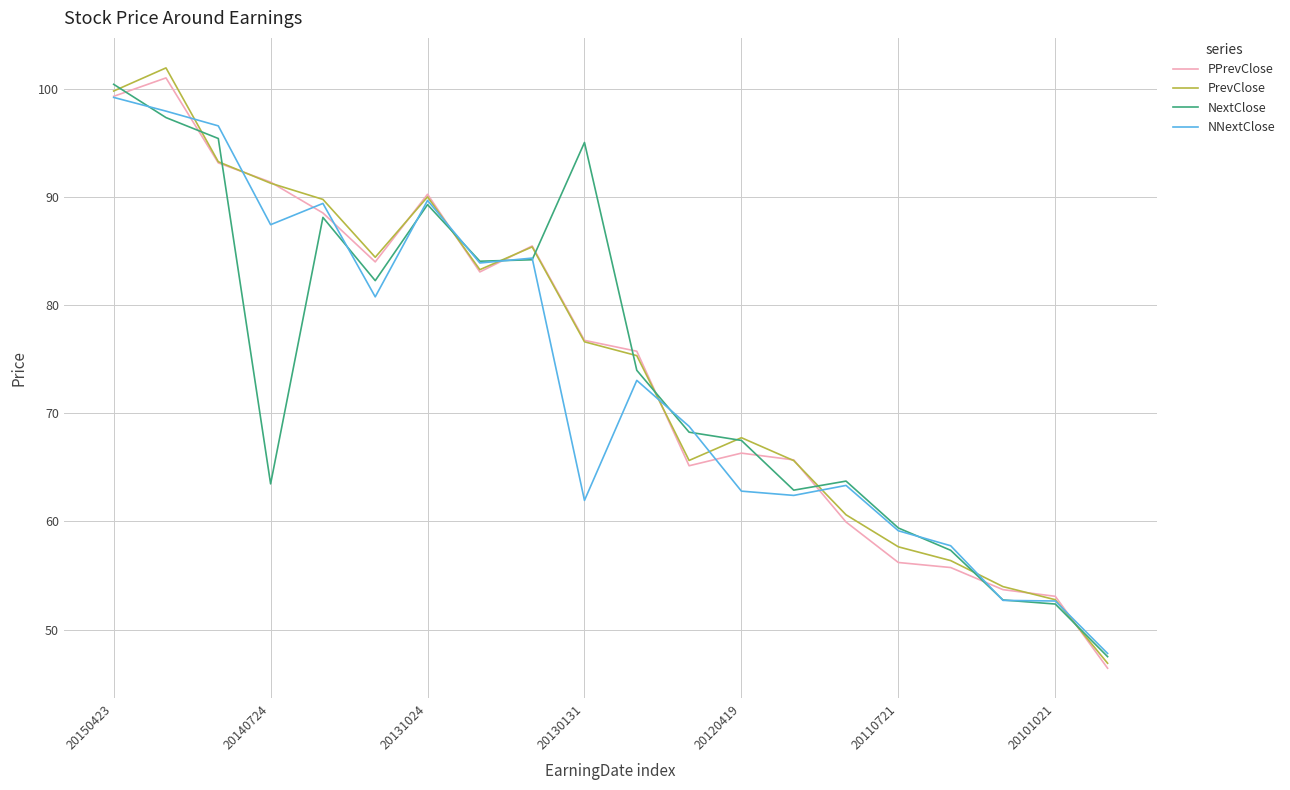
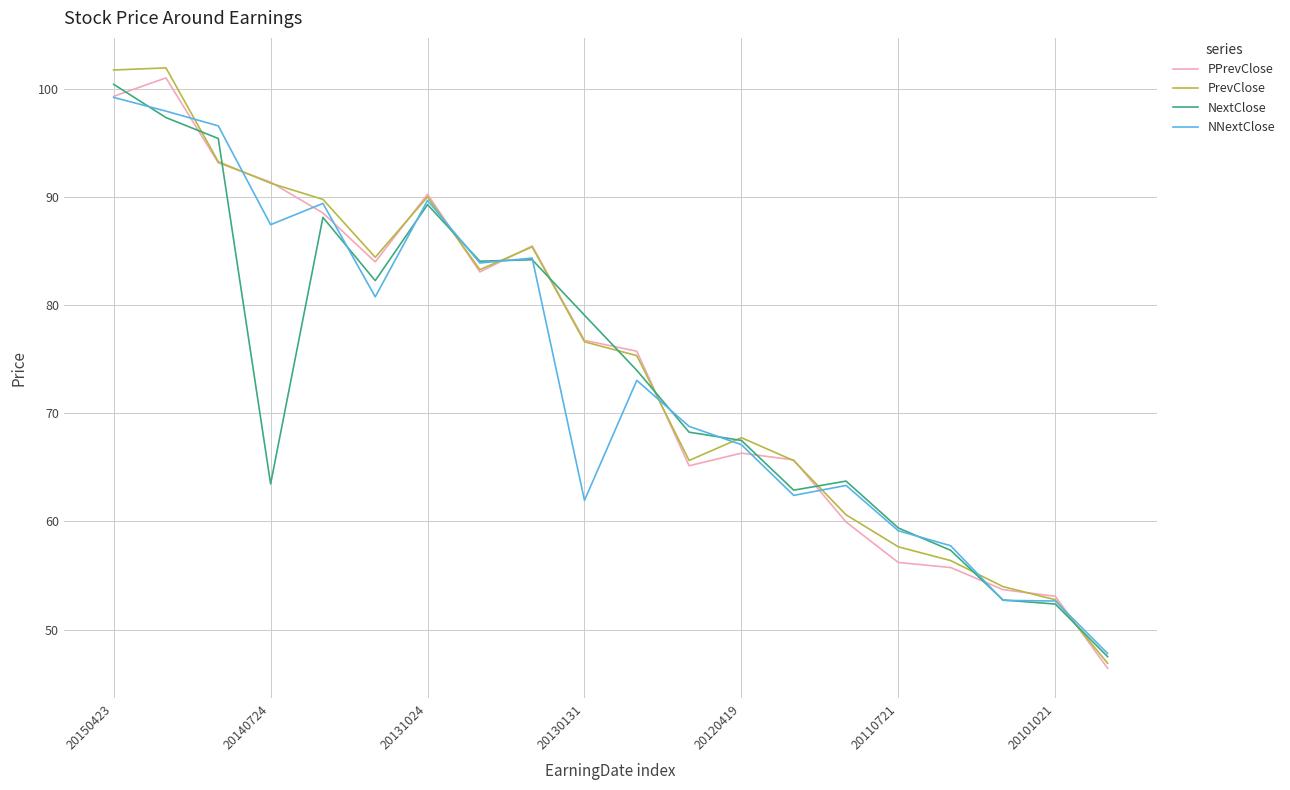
PrevClose, 20150423: 99.8 -> 101.7
NextClose, 20130131: 95.0 -> 79.1
NNextClose, 20120419: 62.8 -> 67.1
